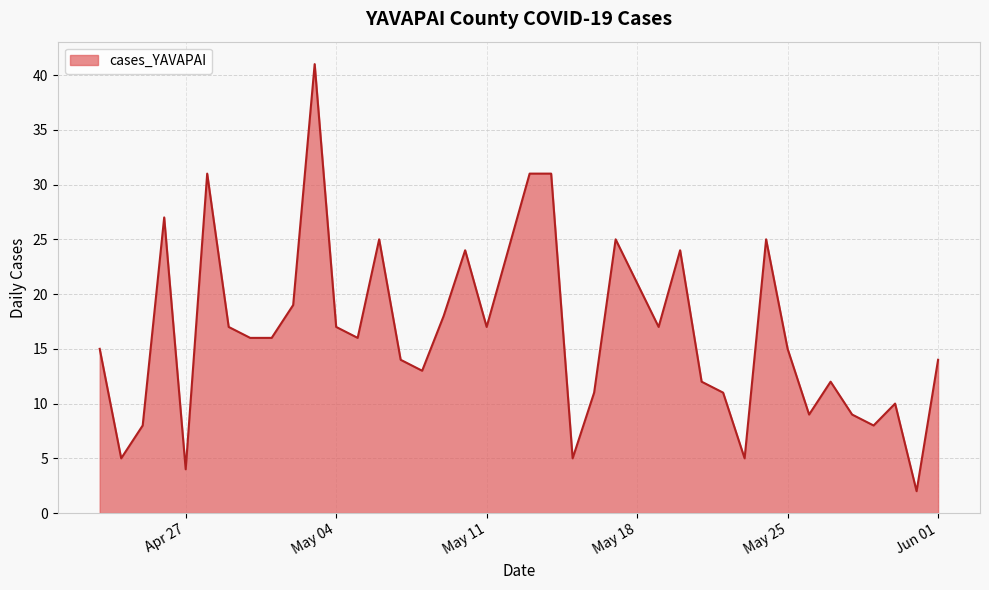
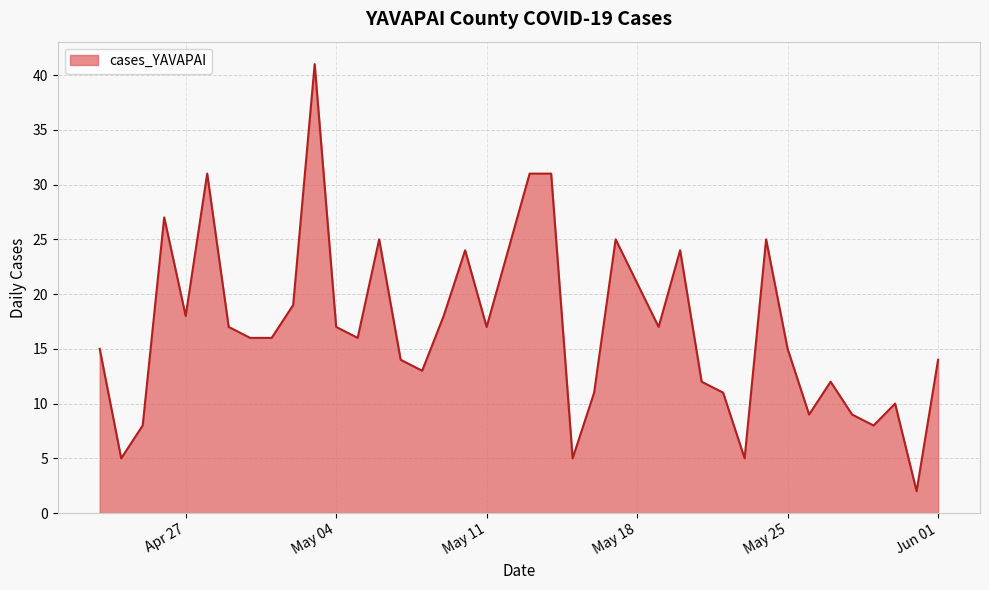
Apr 27: 4 -> 18
